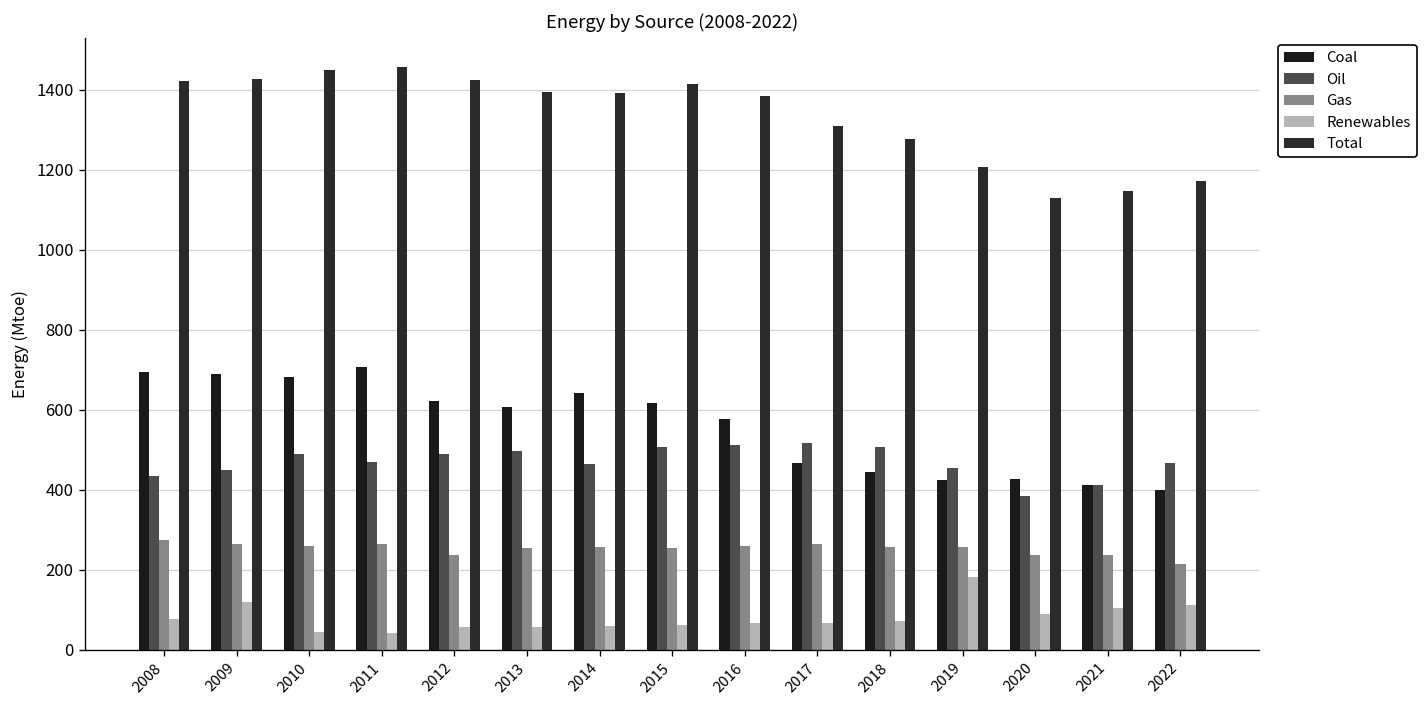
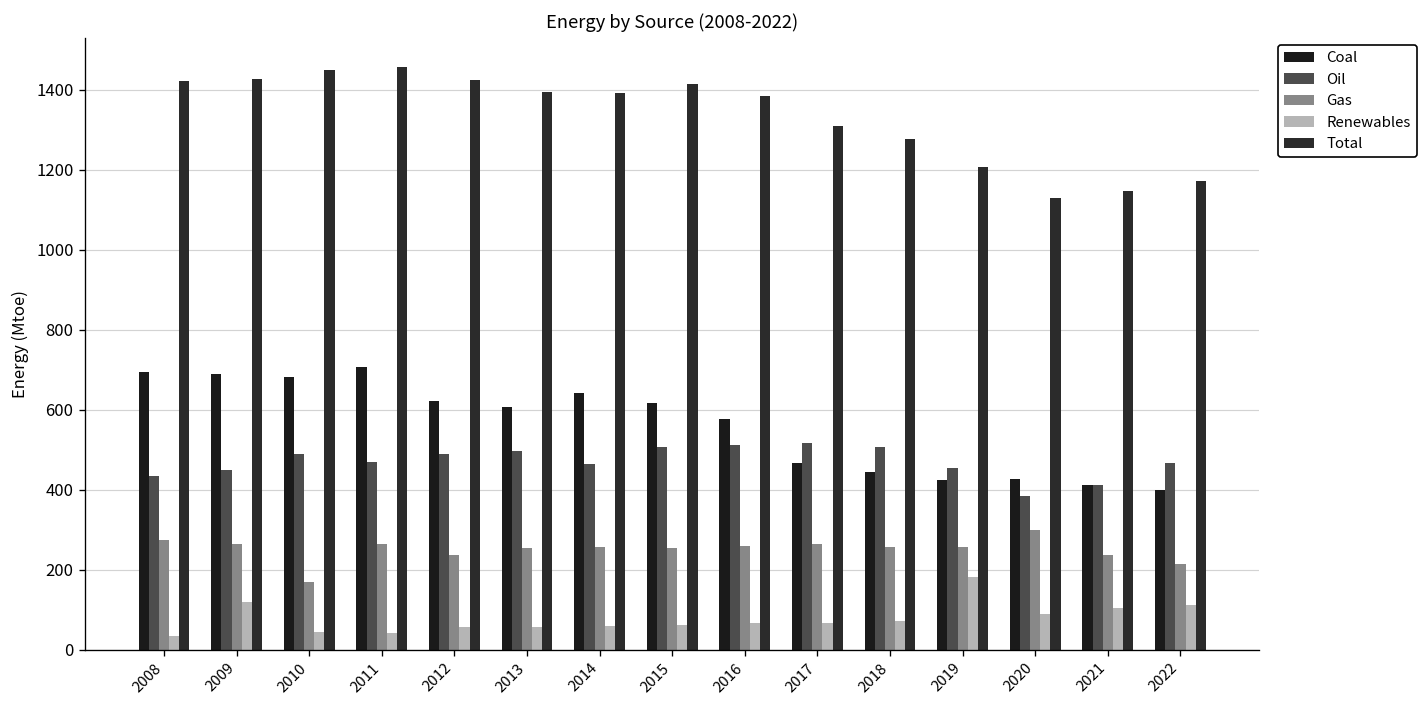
Renewables, 2008: 80 -> 30
Gas, 2010: 260 -> 170
Gas, 2020: 240 -> 300
